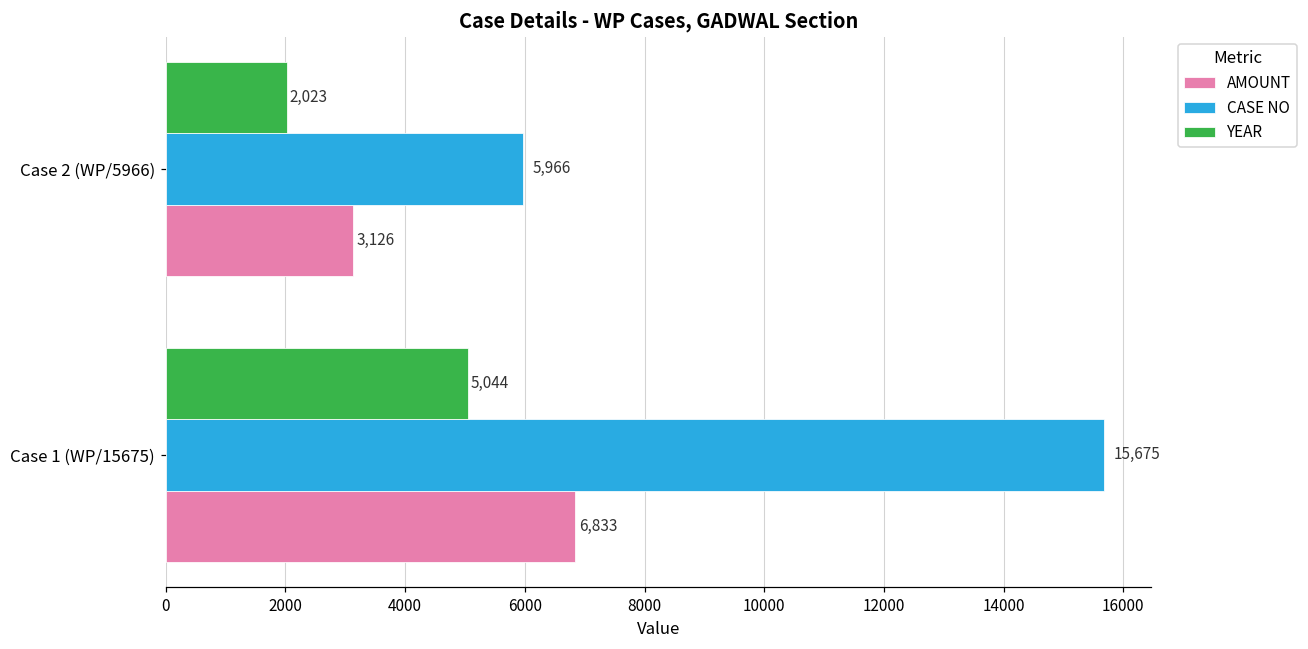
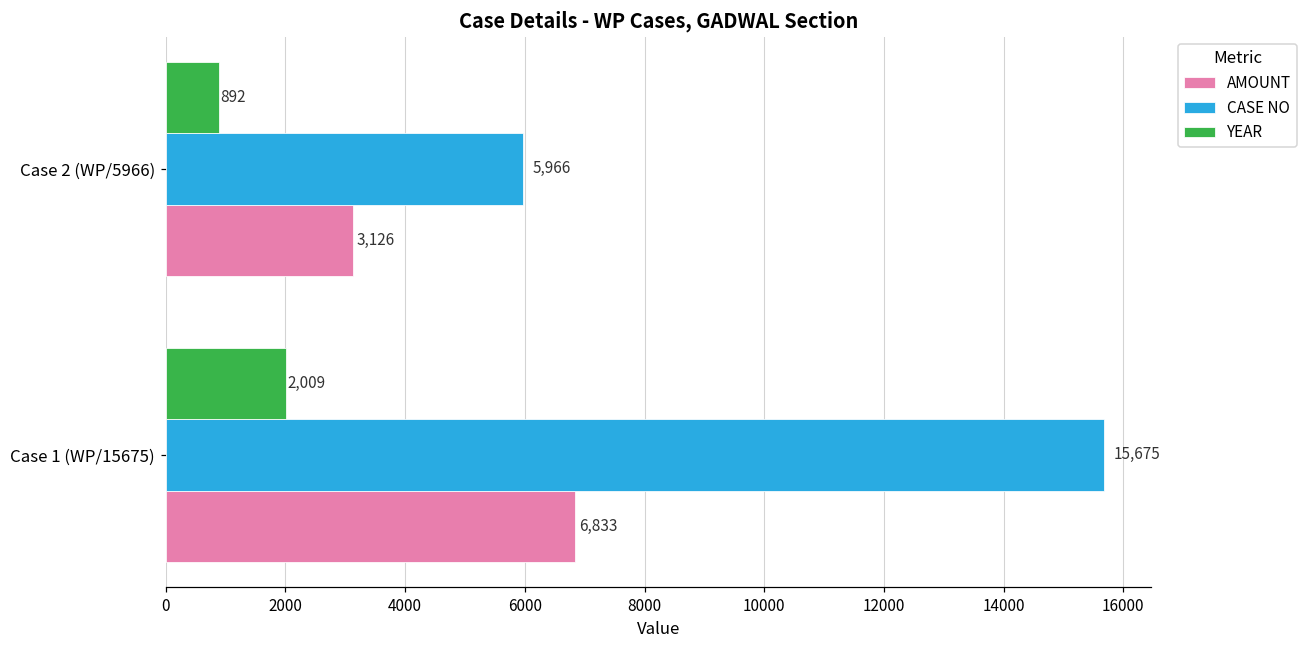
YEAR, Case 2 (WP/5966): 2,023 -> 892
YEAR, Case 1 (WP/15675): 5,044 -> 2,009
